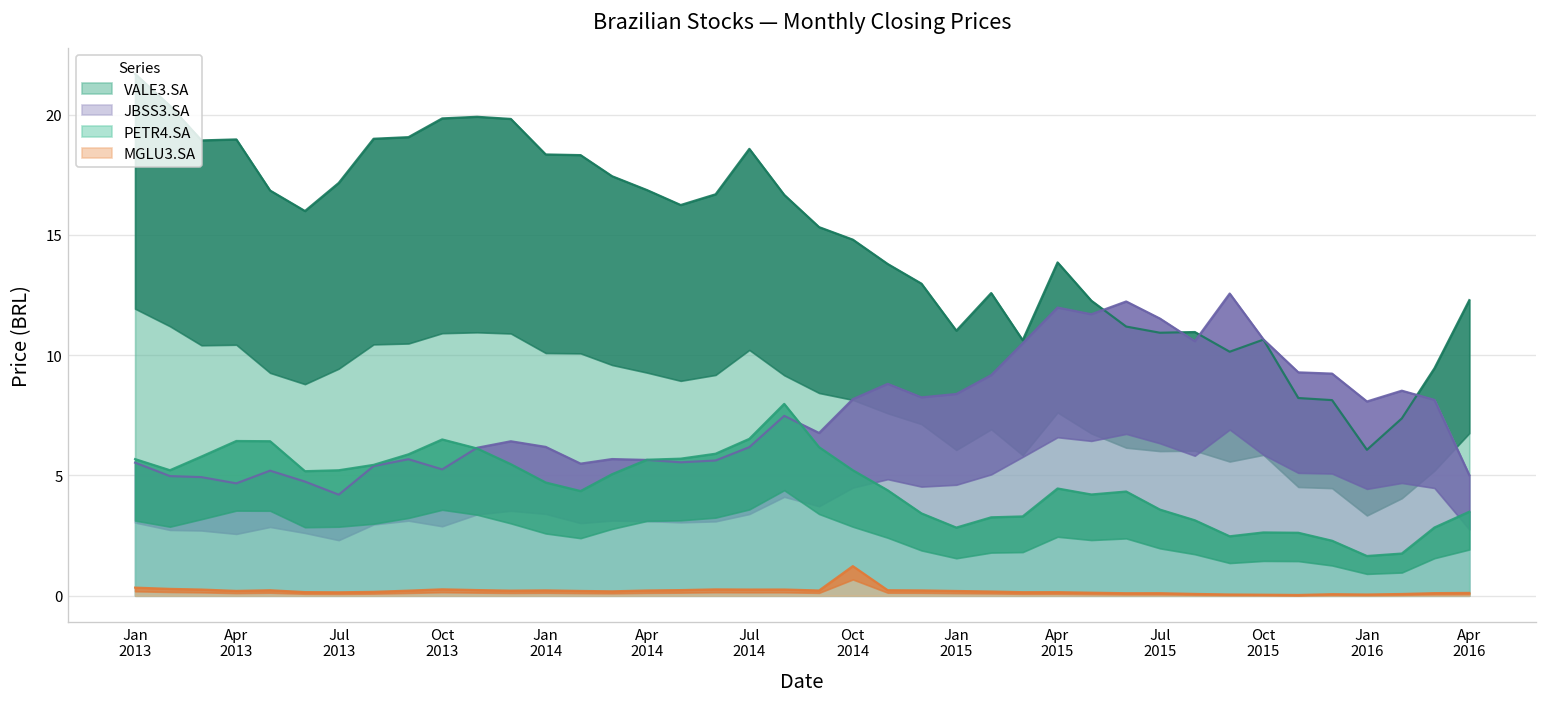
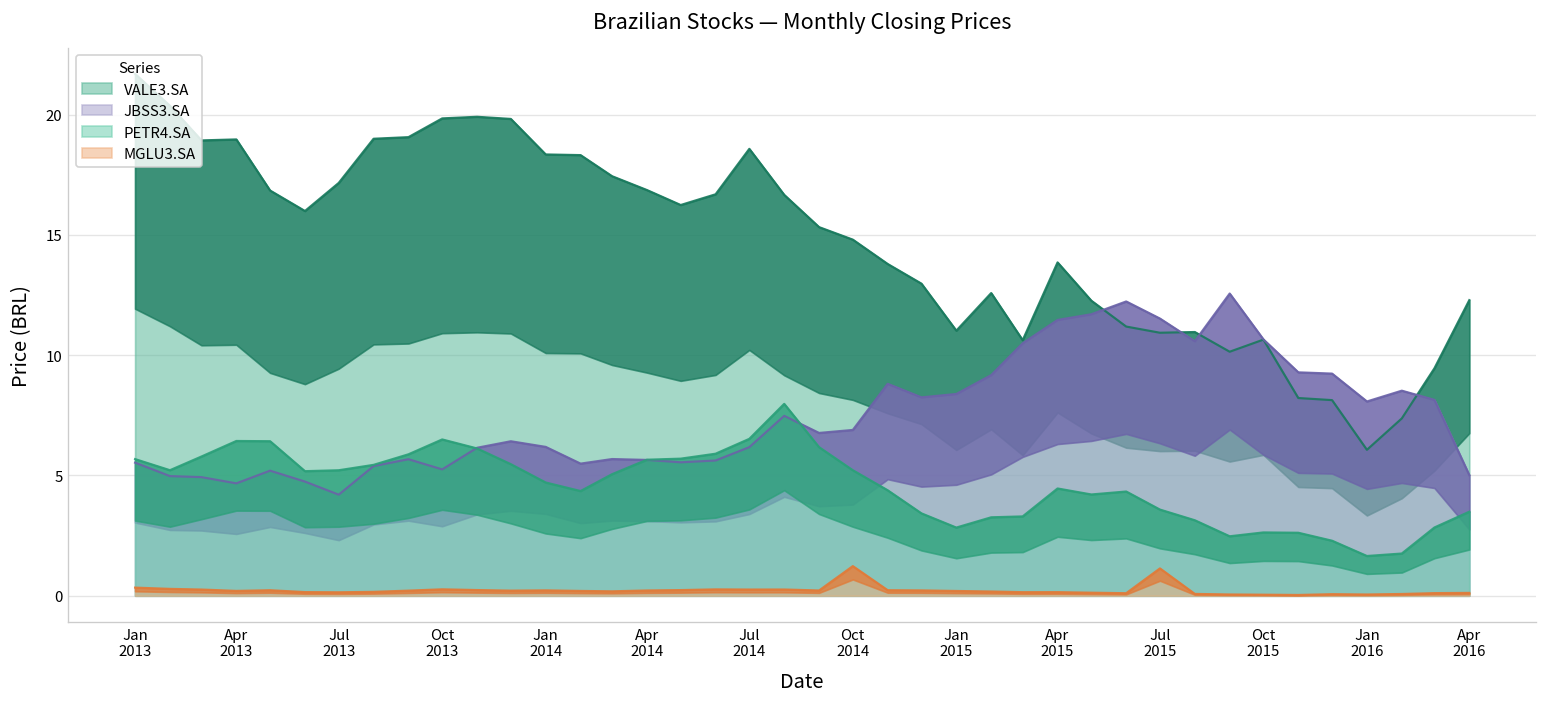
JBSS3.SA, Oct 2014: 8.2 -> 6.9
JBSS3.SA, Apr 2015: 12.0 -> 11.5
MGLU3.SA, Jul 2015: 0.1 -> 1.1
